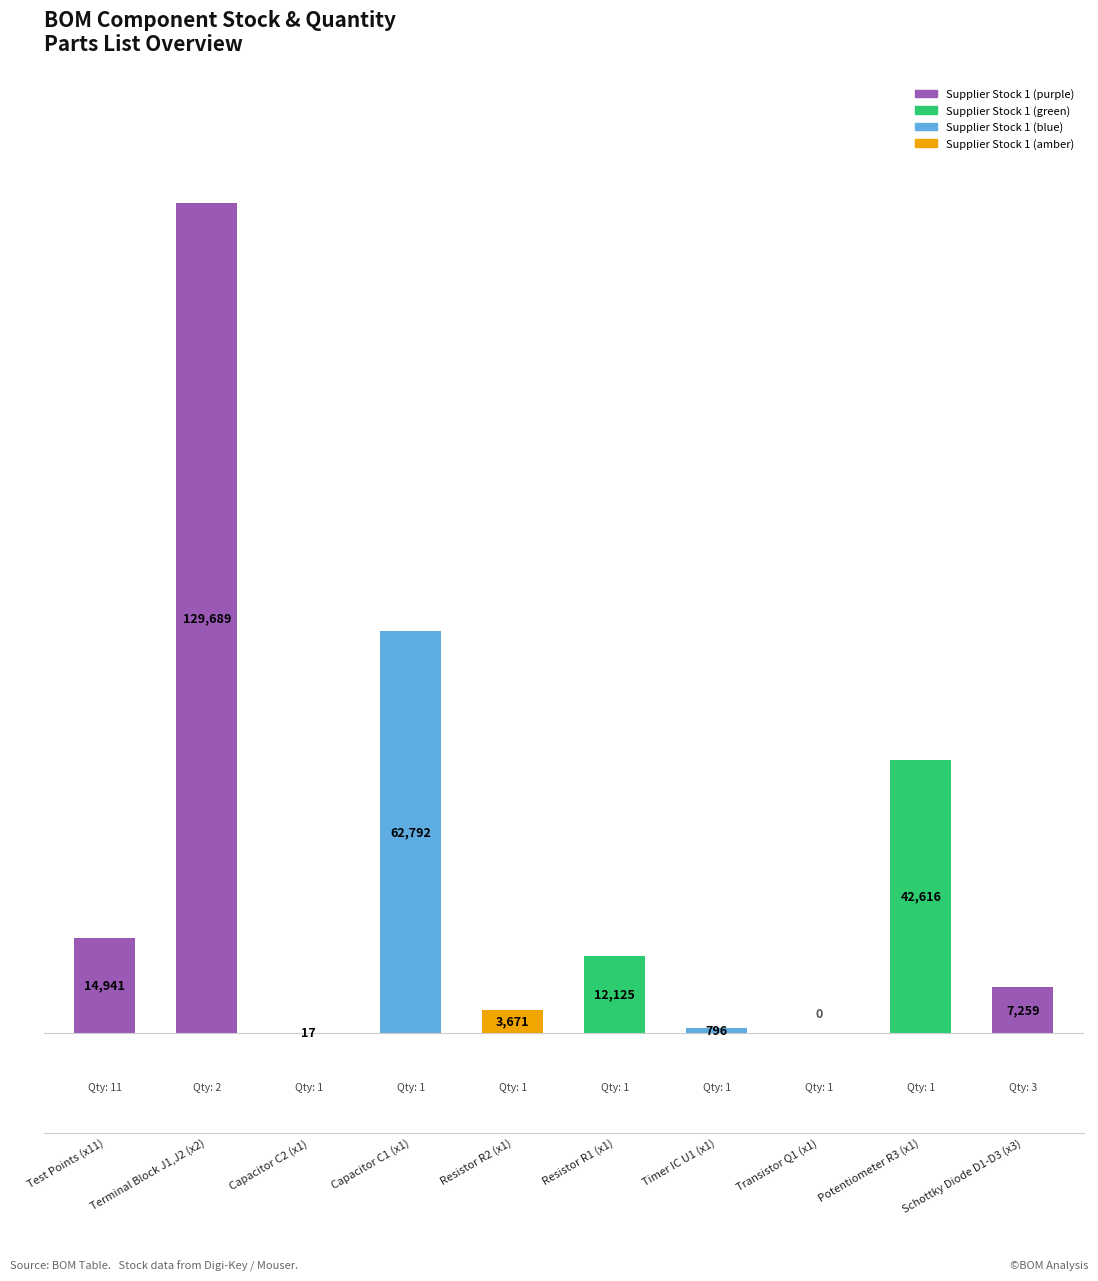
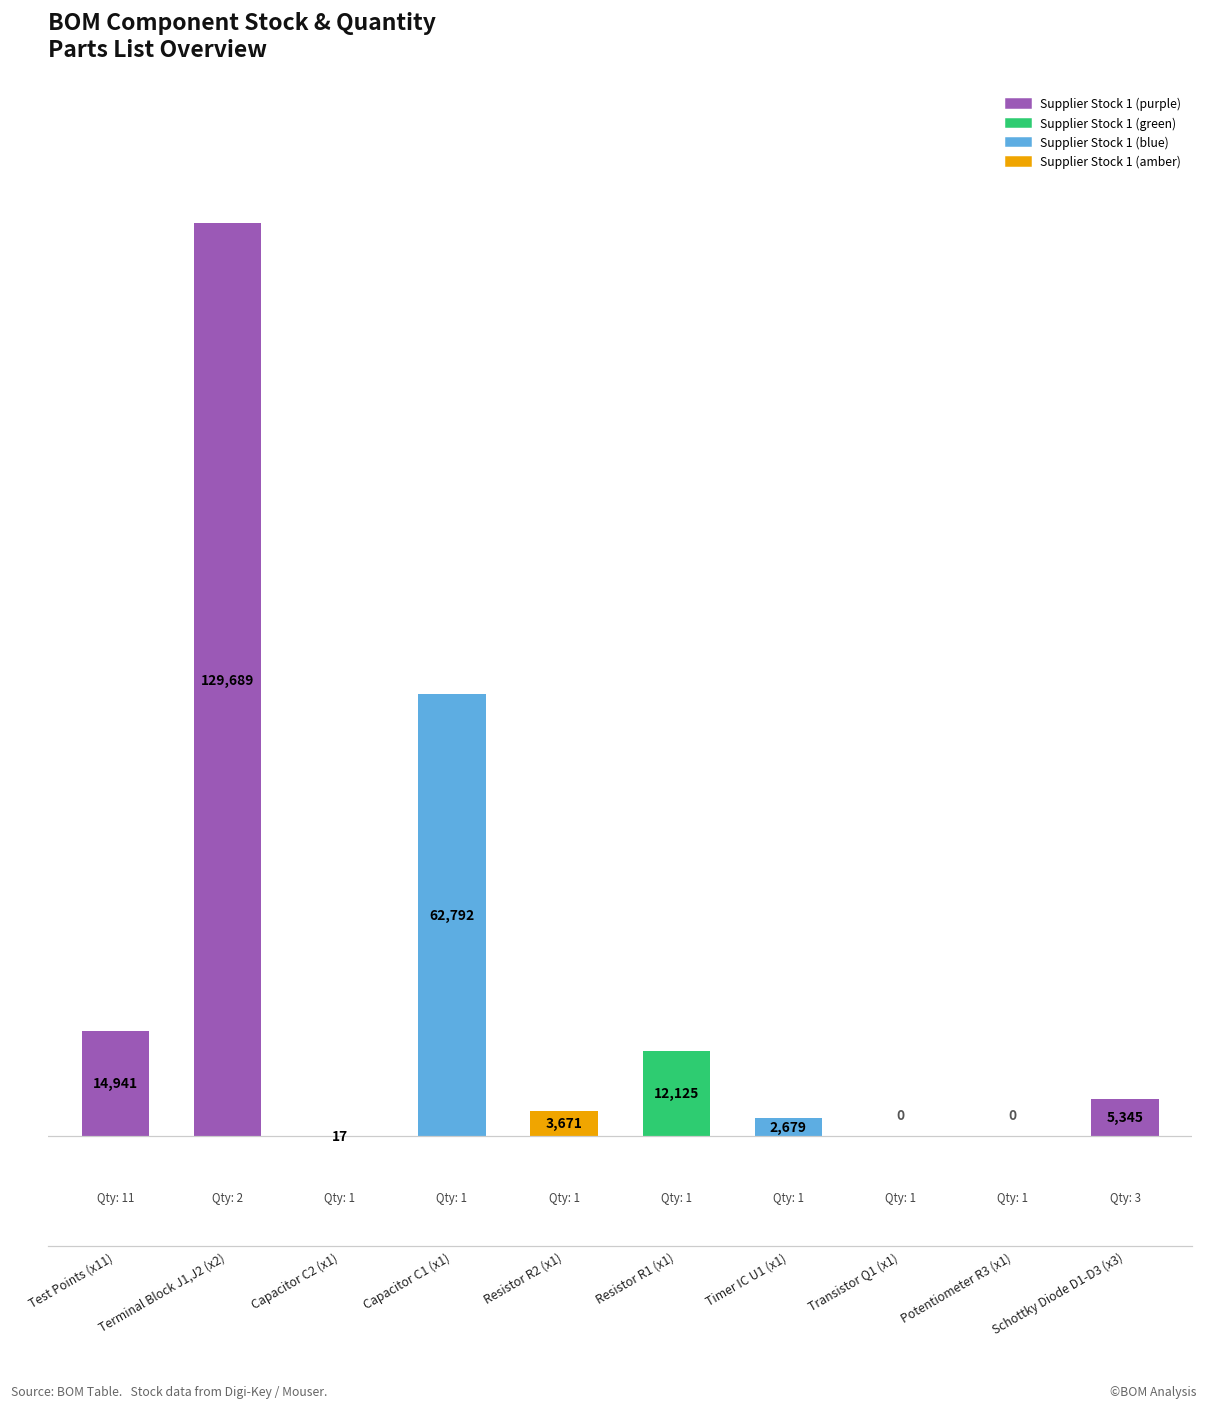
Timer IC U1 (x1): 796 -> 2,679
Potentiometer R3 (x1): 42,616 -> 0
Schottky Diode D1-D3 (x3): 7,259 -> 5,345
